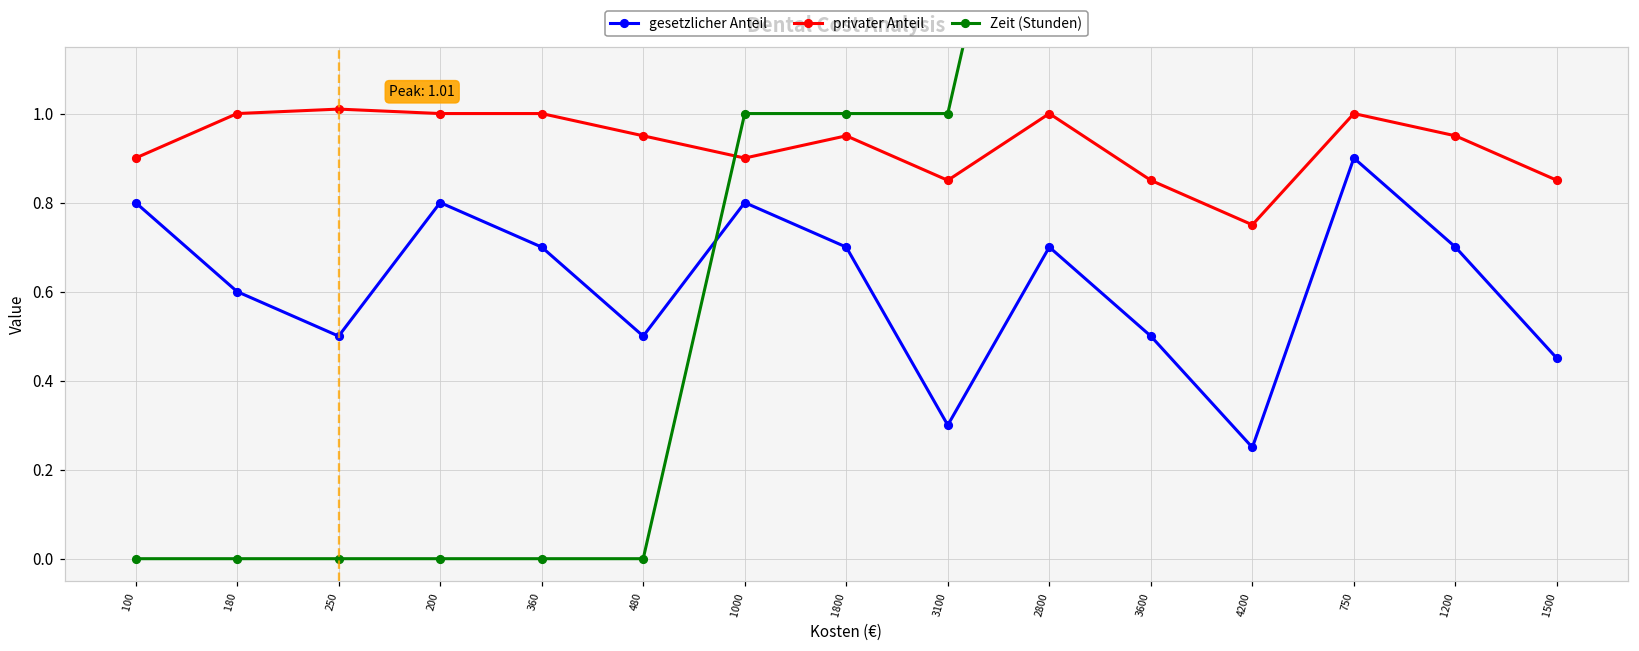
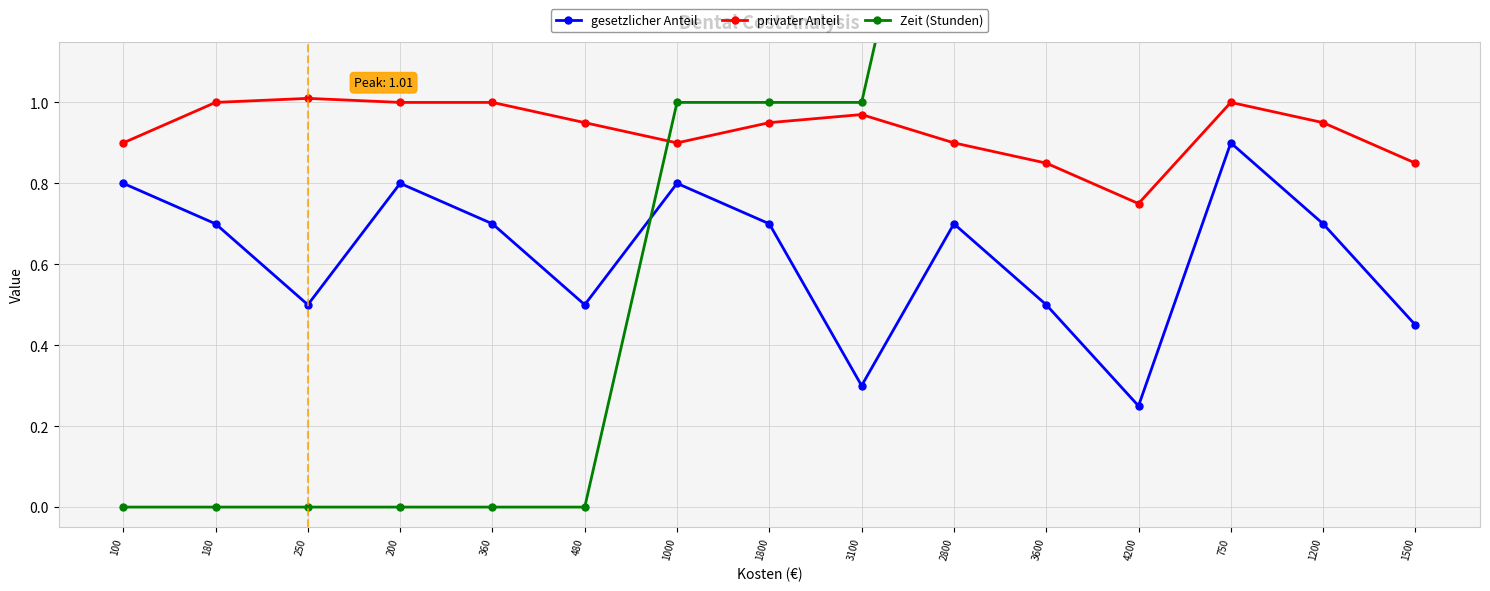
gesetzlicher Anteil, 180: 0.6 -> 0.7
privater Anteil, 3100: 0.85 -> 0.97
privater Anteil, 2800: 1.0 -> 0.9
